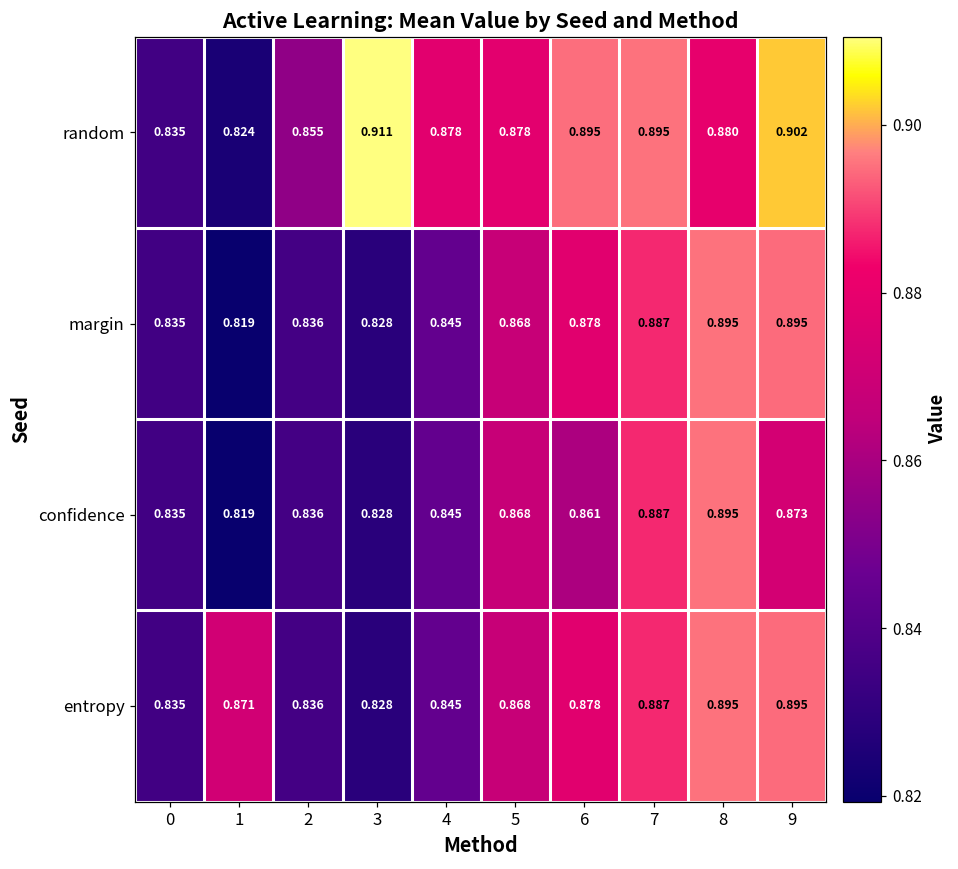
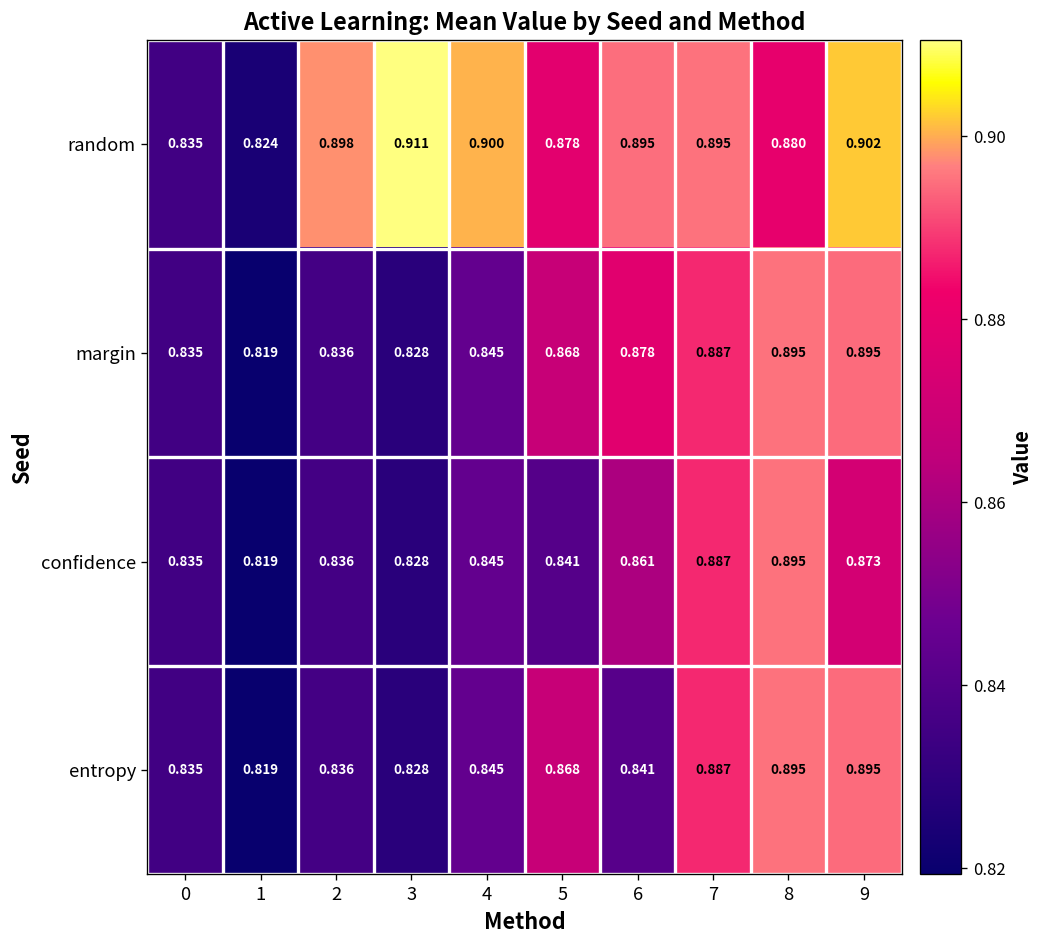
random, 2: 0.855 -> 0.898
random, 4: 0.878 -> 0.900
confidence, 5: 0.868 -> 0.841
entropy, 1: 0.871 -> 0.819
entropy, 6: 0.878 -> 0.841
